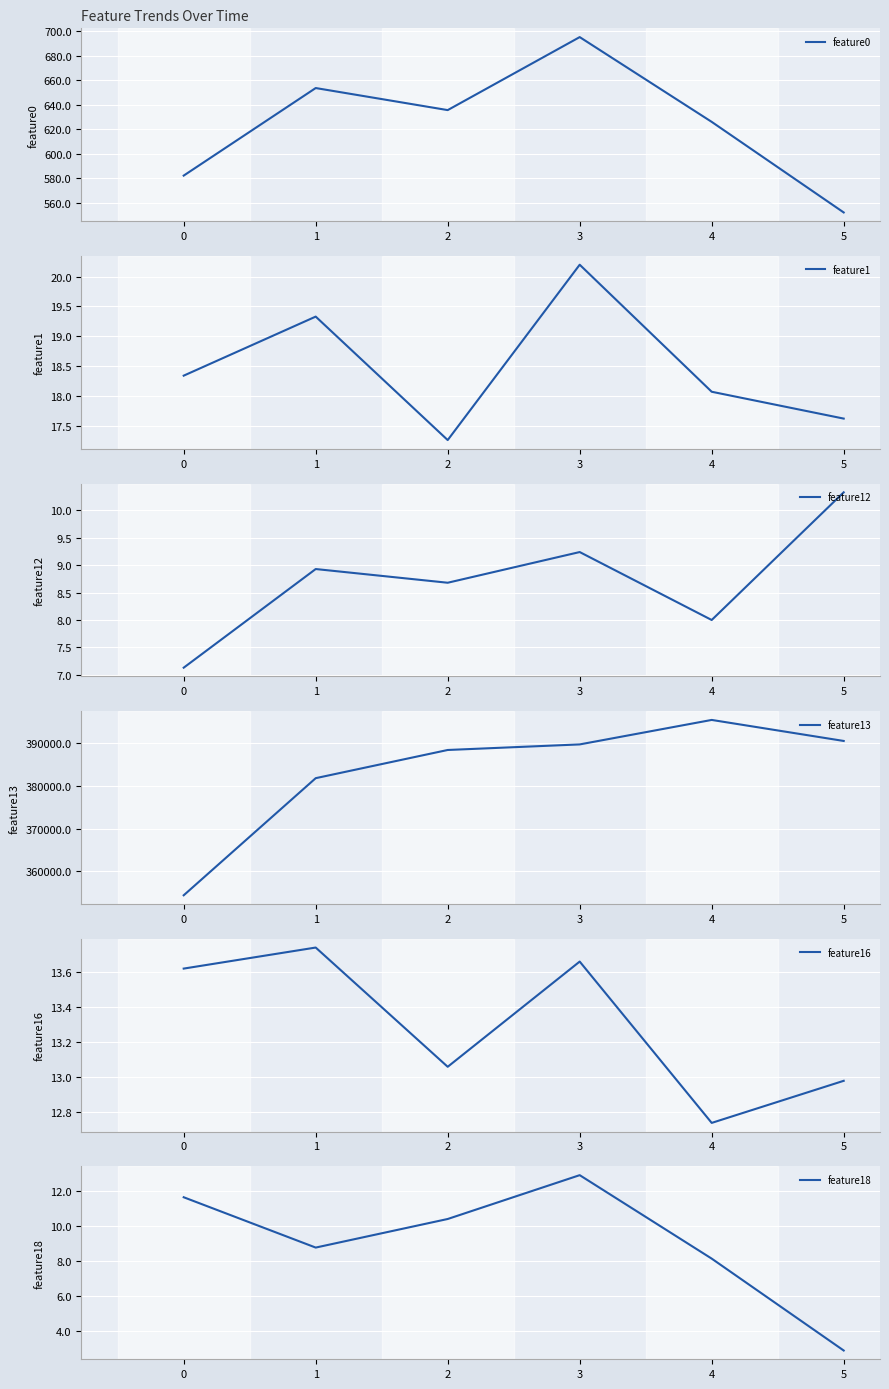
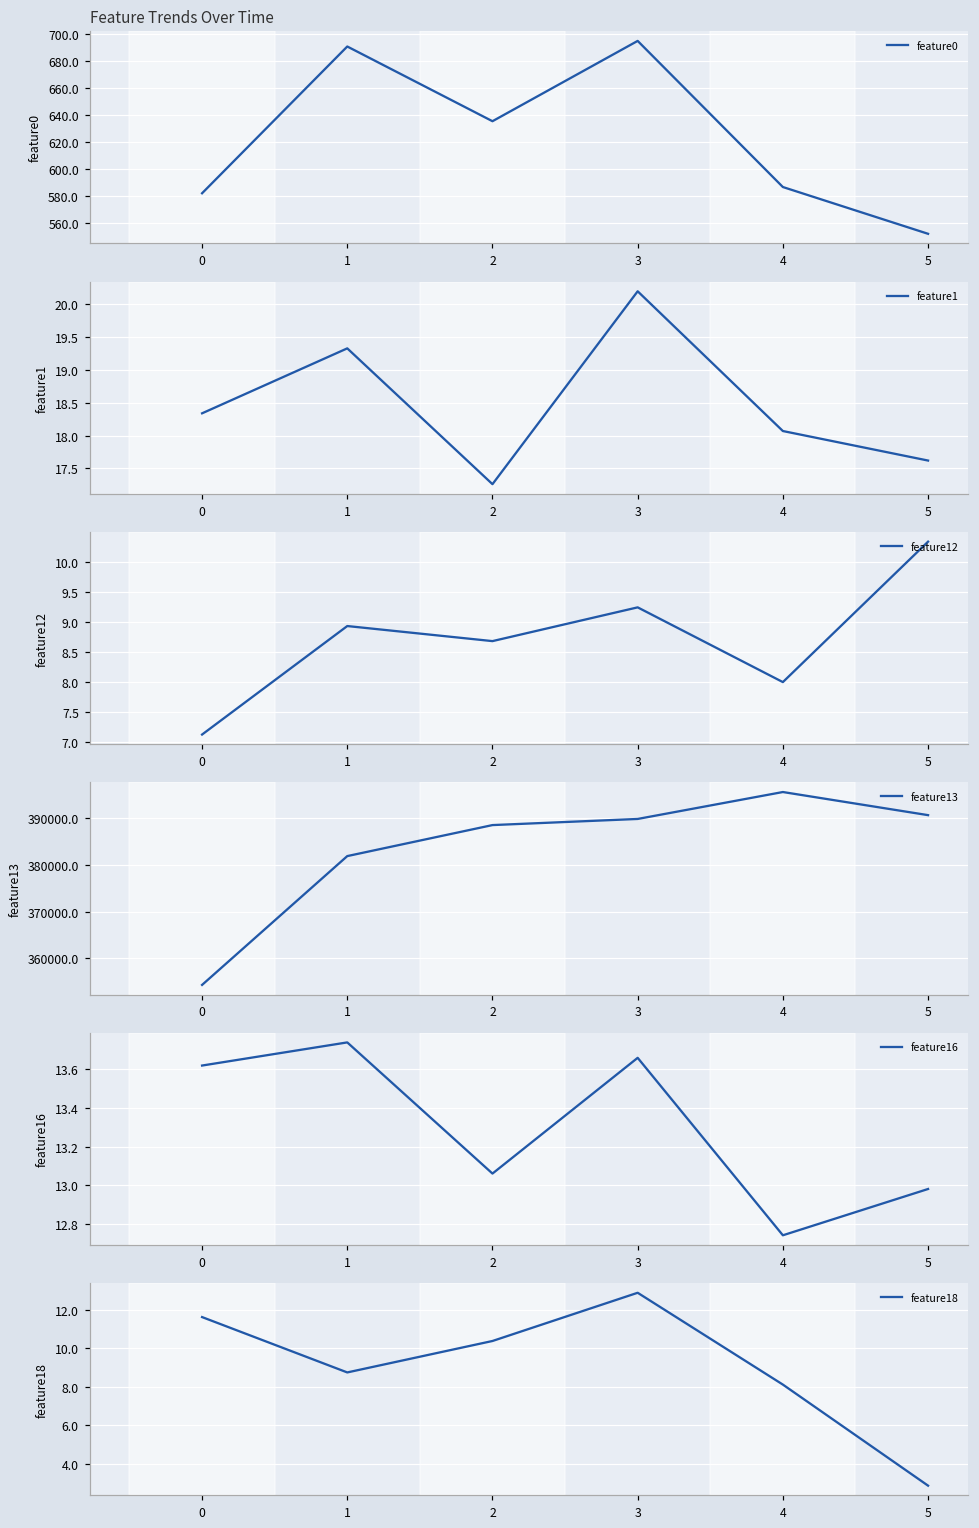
Feature Trends Over Time, 1: 654 -> 691
Feature Trends Over Time, 4: 626 -> 587
